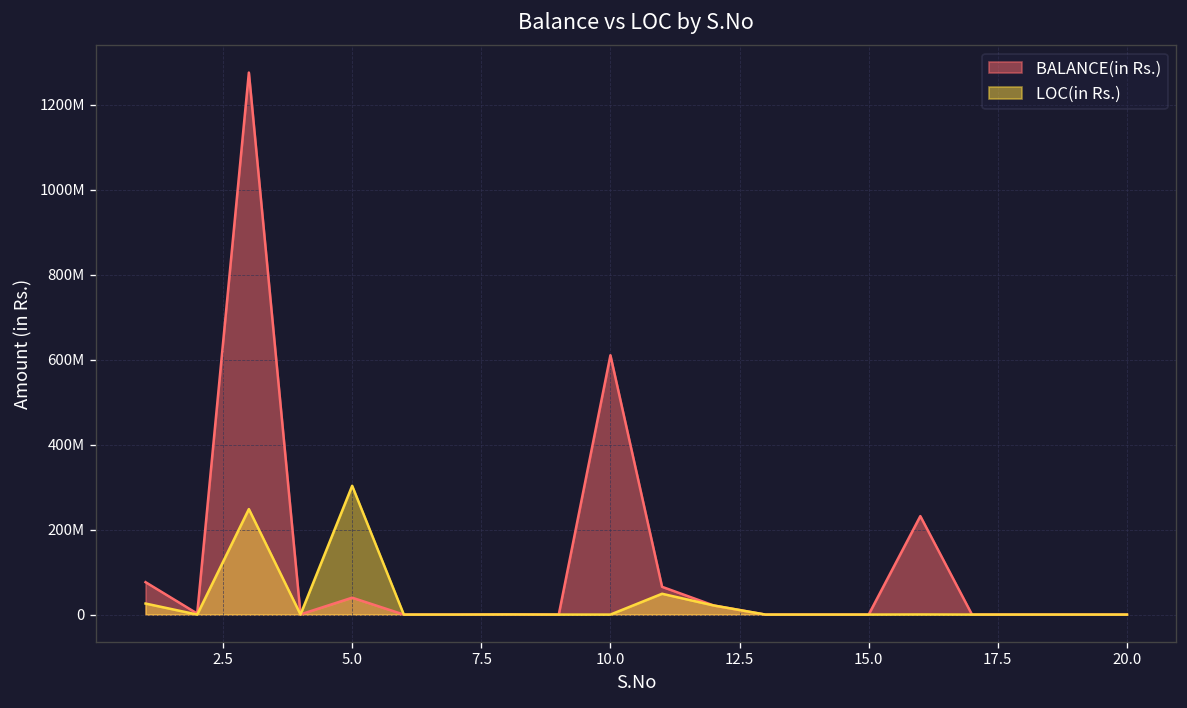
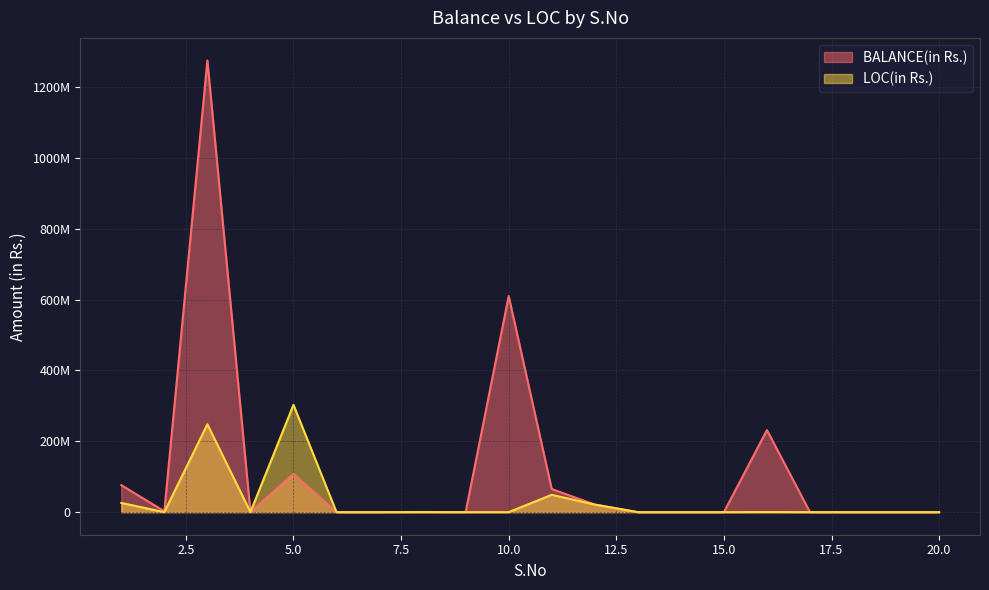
BALANCE(in Rs.), 5.0: 40000000 -> 110000000
